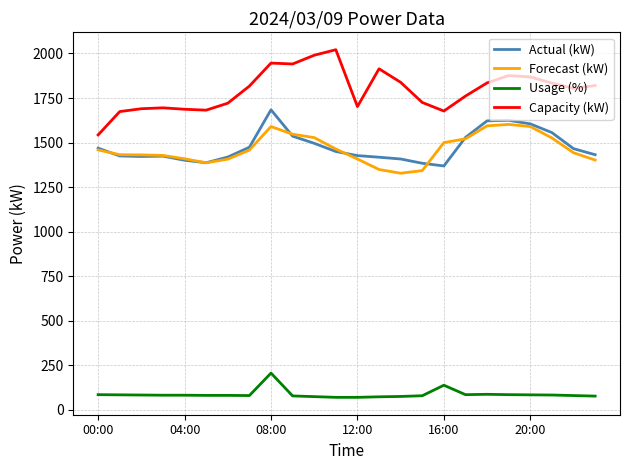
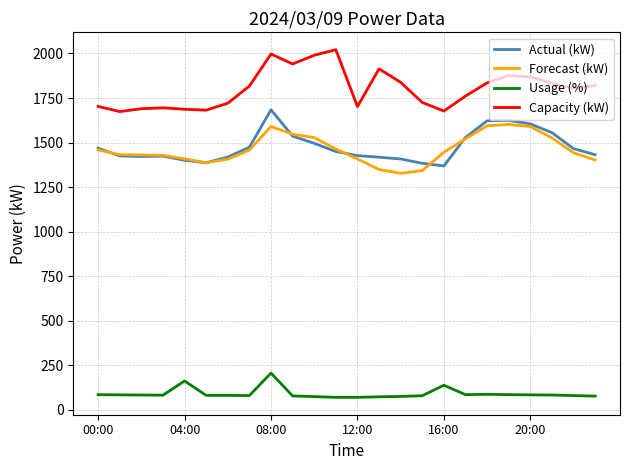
Capacity (kW), 00:00: 1540 -> 1700
Usage (%), 04:00: 80 -> 160
Capacity (kW), 08:00: 1950 -> 2000
Forecast (kW), 16:00: 1500 -> 1450
